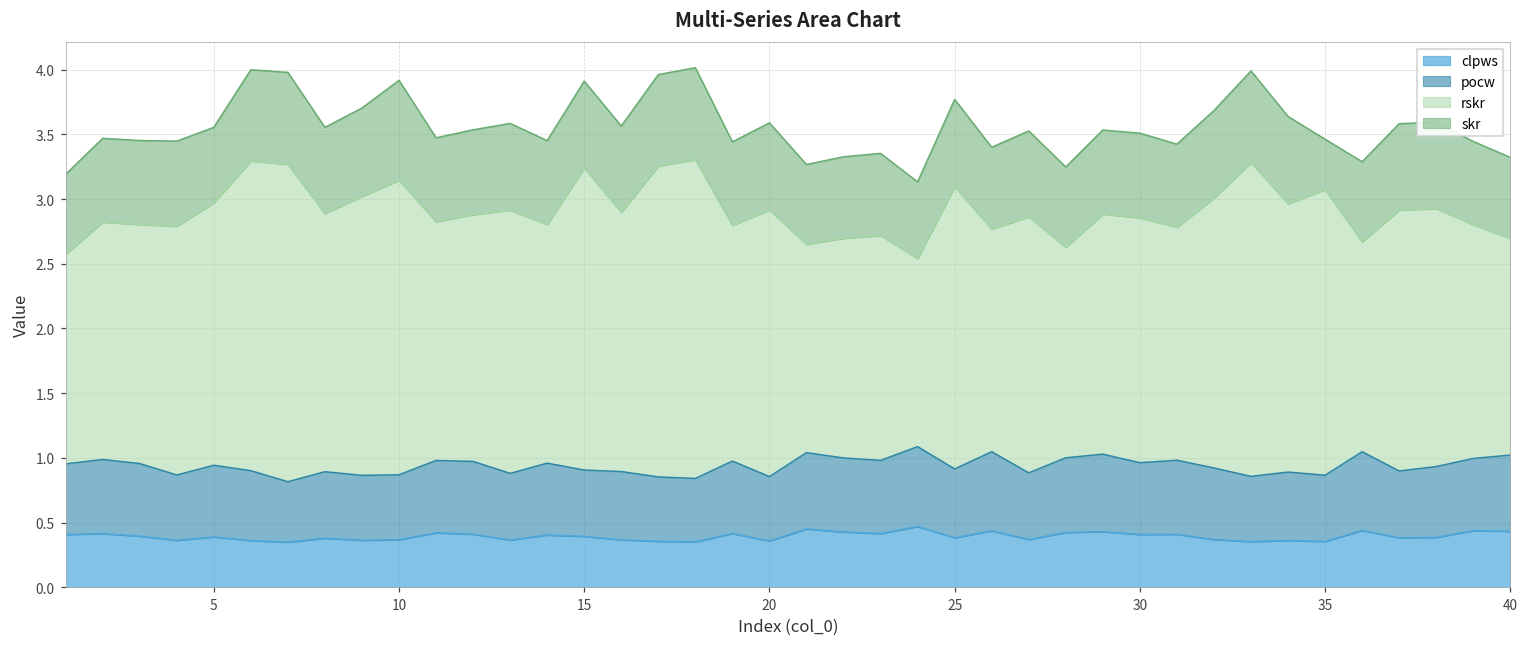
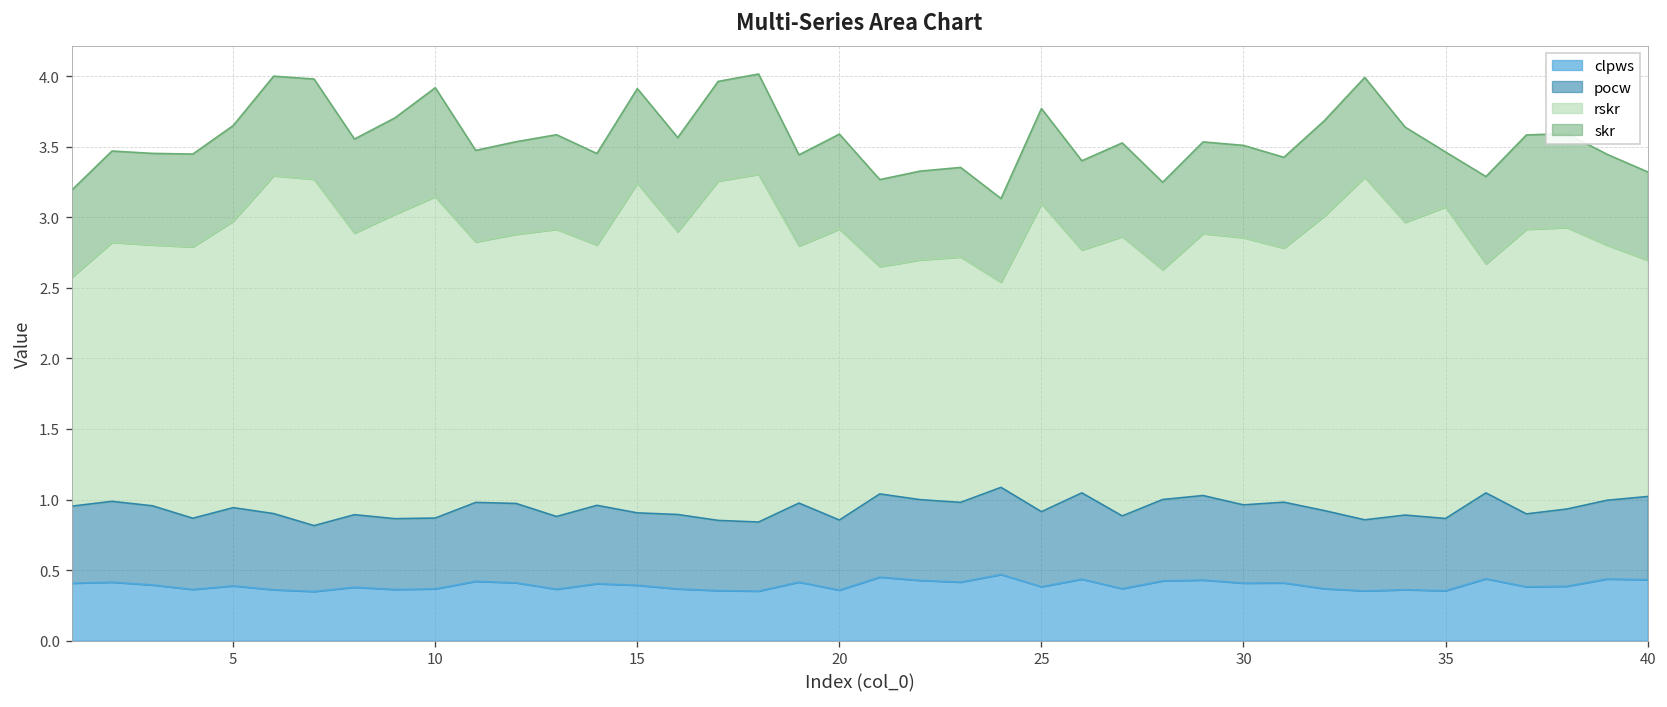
skr, 5: 0.58 -> 0.68
